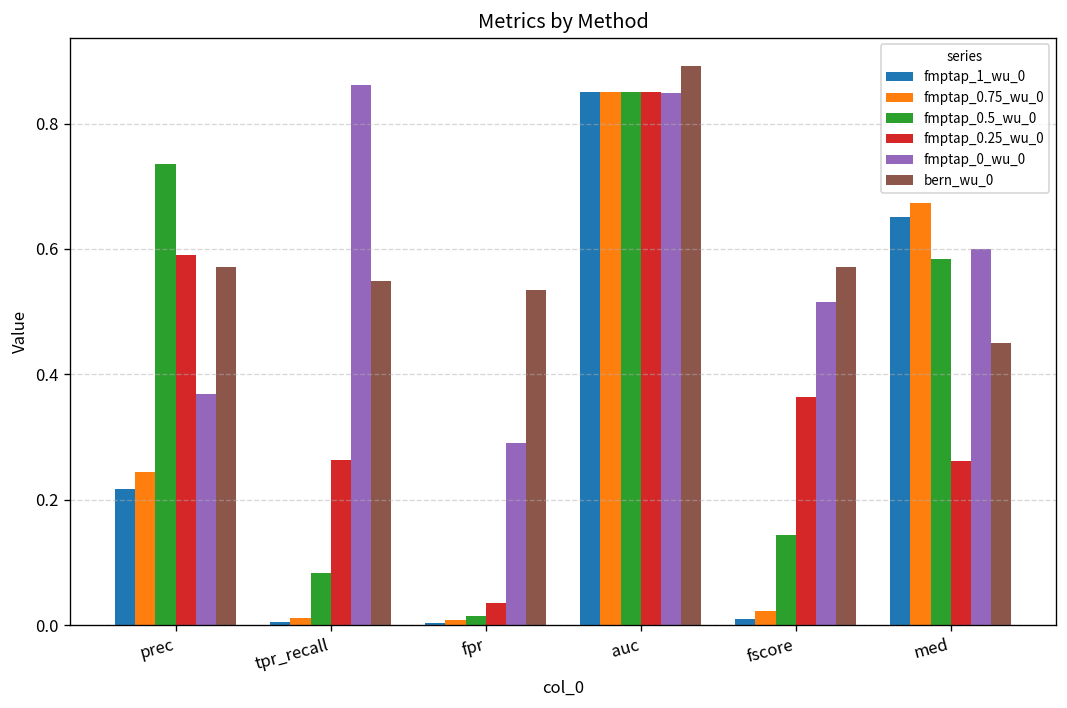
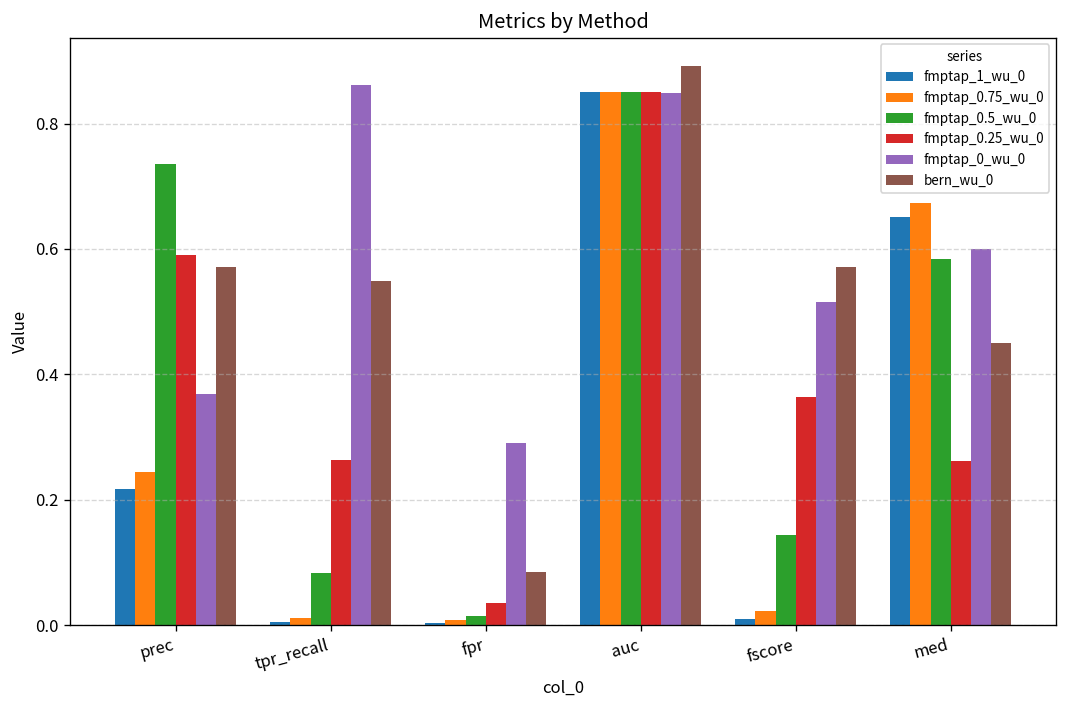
bern_wu_0, fpr: 0.54 -> 0.08
